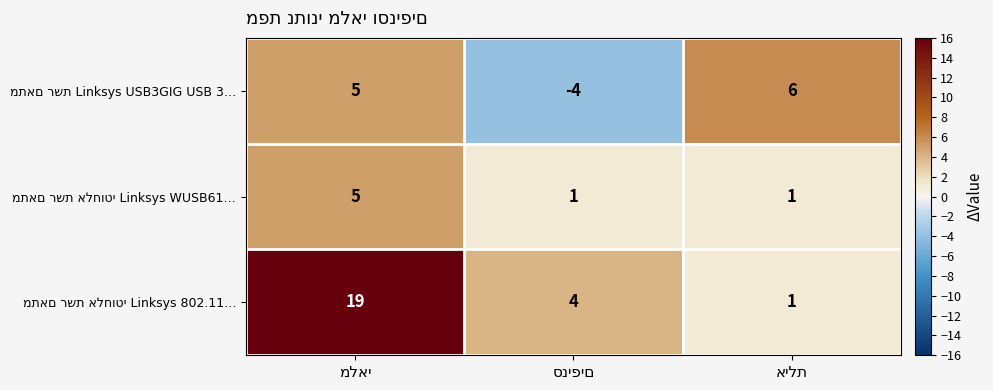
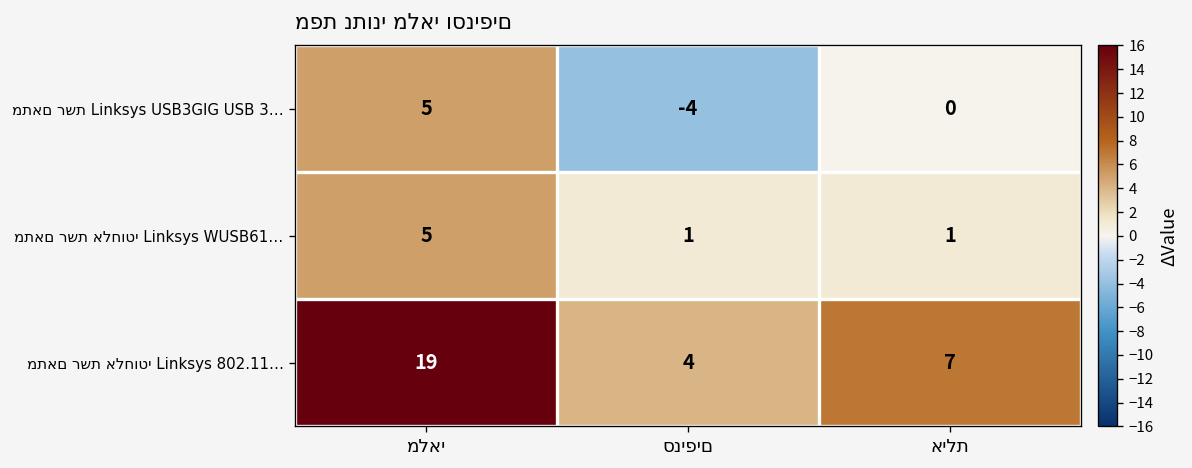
מתאם רשת Linksys USB3GIG USB 3…, אילת: 6 -> 0
מתאם רשת אלחוטי Linksys 802.11…, אילת: 1 -> 7
